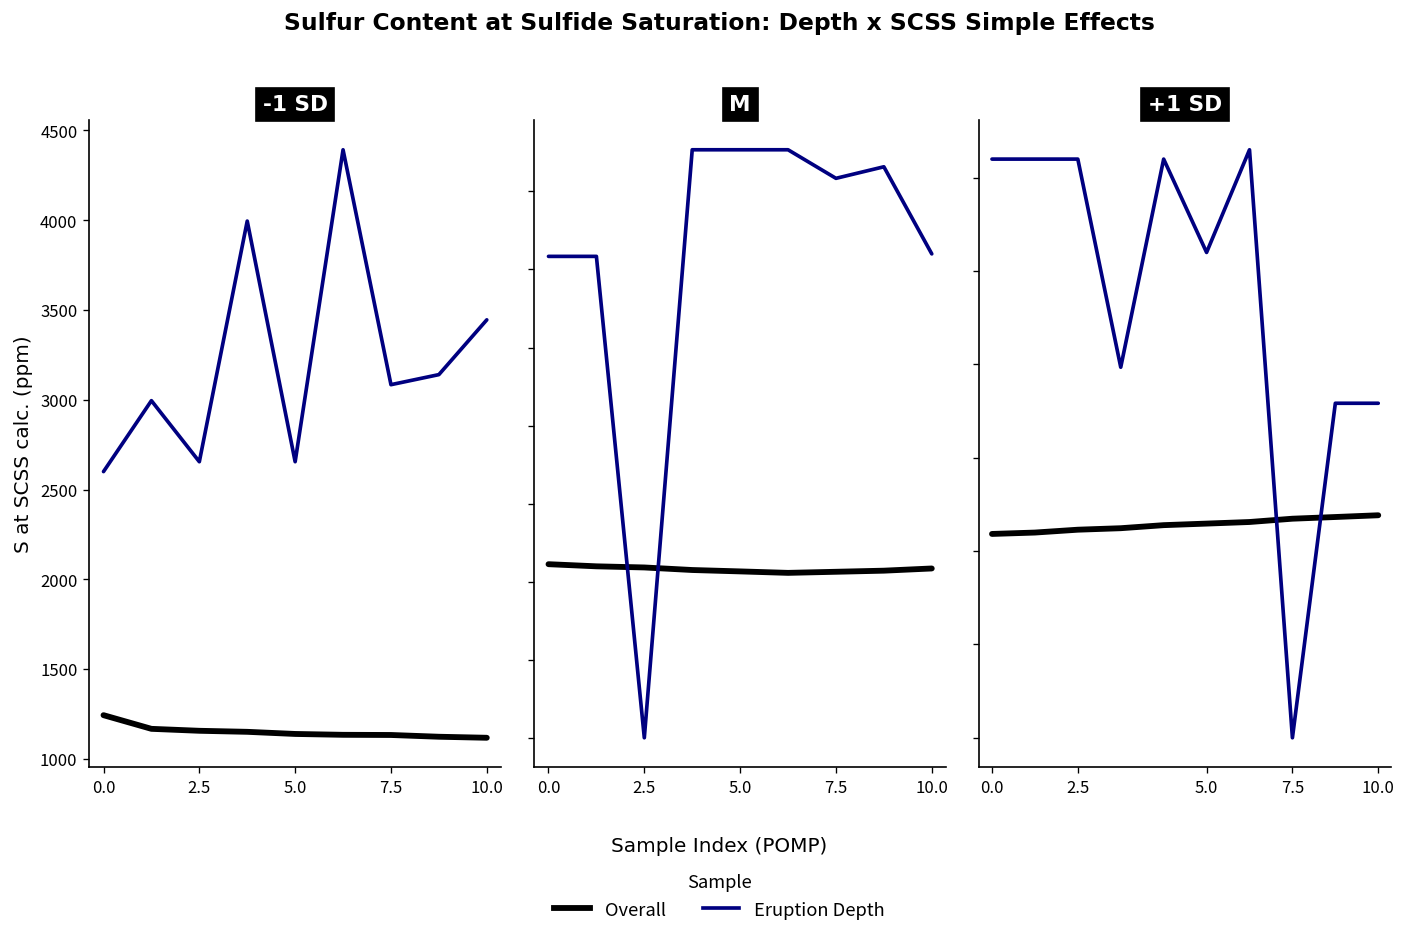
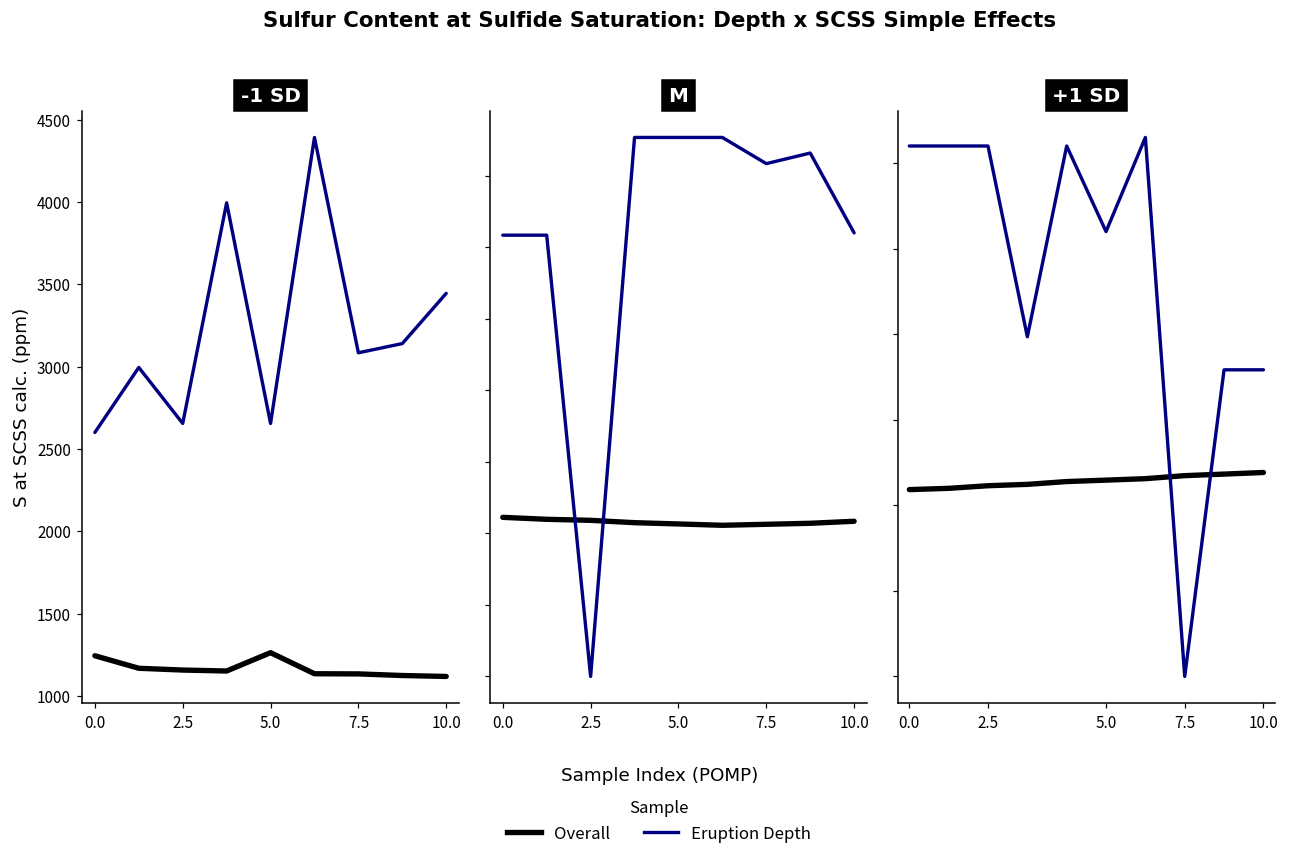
-1 SD, Overall, 5.0: 1140 -> 1260
